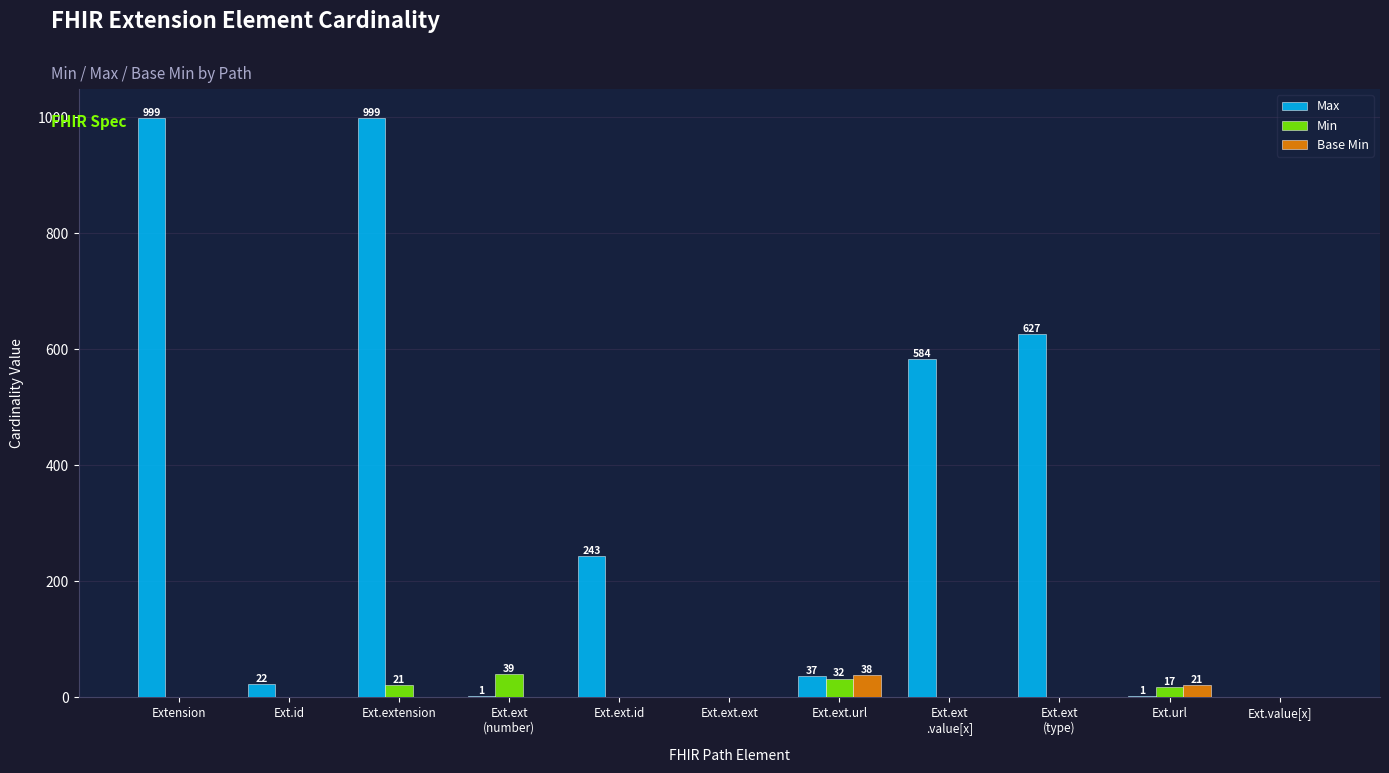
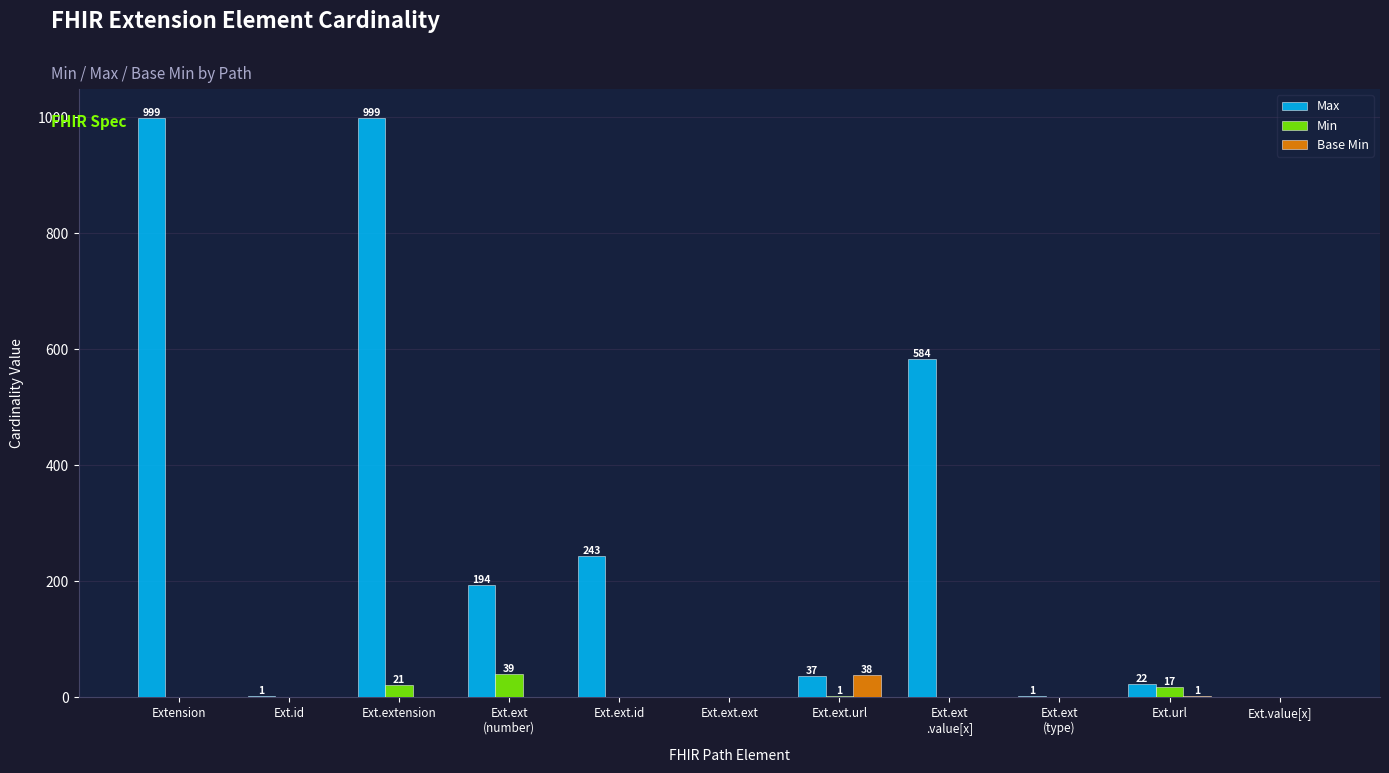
Max, Ext.id: 22 -> 1
Max, Ext.ext (number): 1 -> 194
Min, Ext.ext.url: 32 -> 1
Max, Ext.ext (type): 627 -> 1
Max, Ext.url: 1 -> 22
Base Min, Ext.url: 21 -> 1
